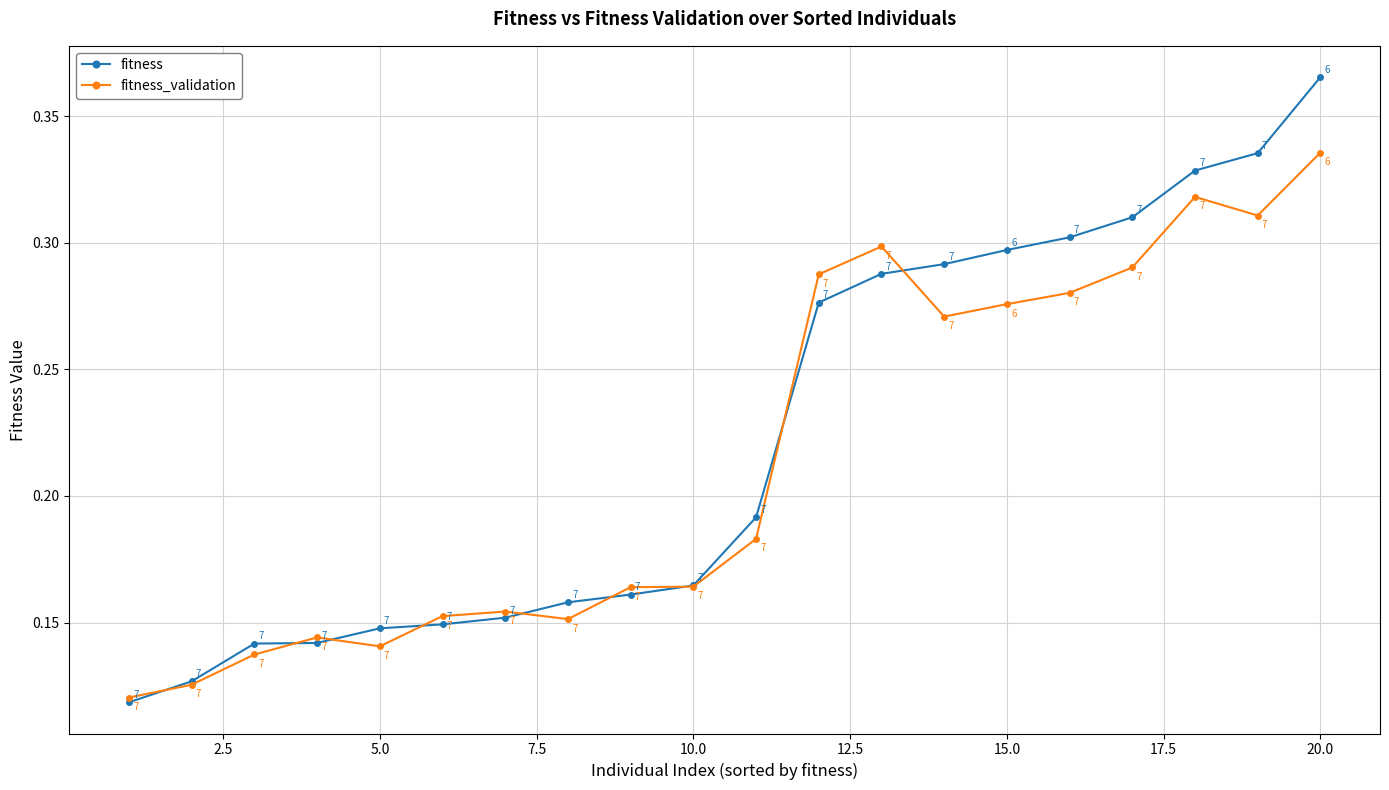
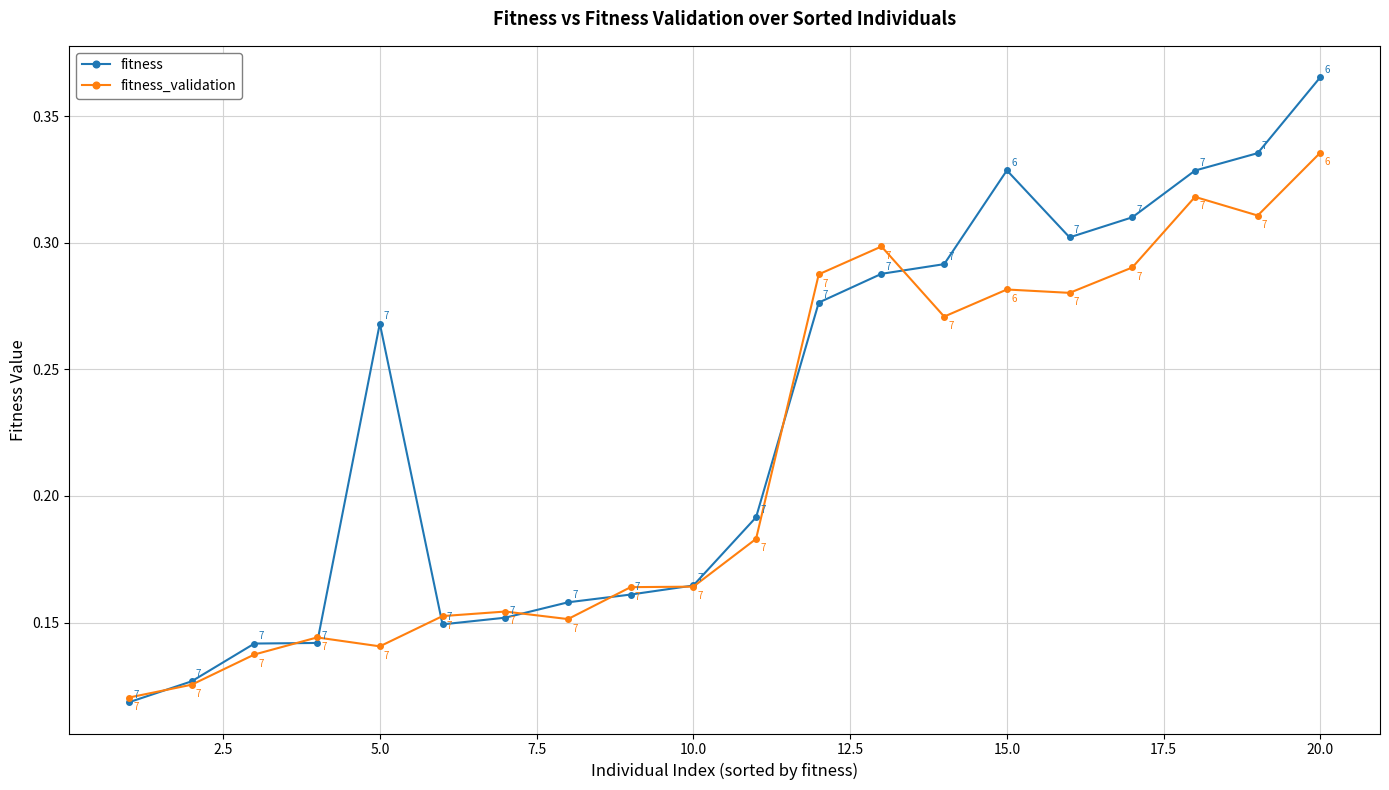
fitness, 5.0: 0.148 -> 0.268
fitness, 15.0: 0.297 -> 0.329
fitness_validation, 15.0: 0.276 -> 0.282
